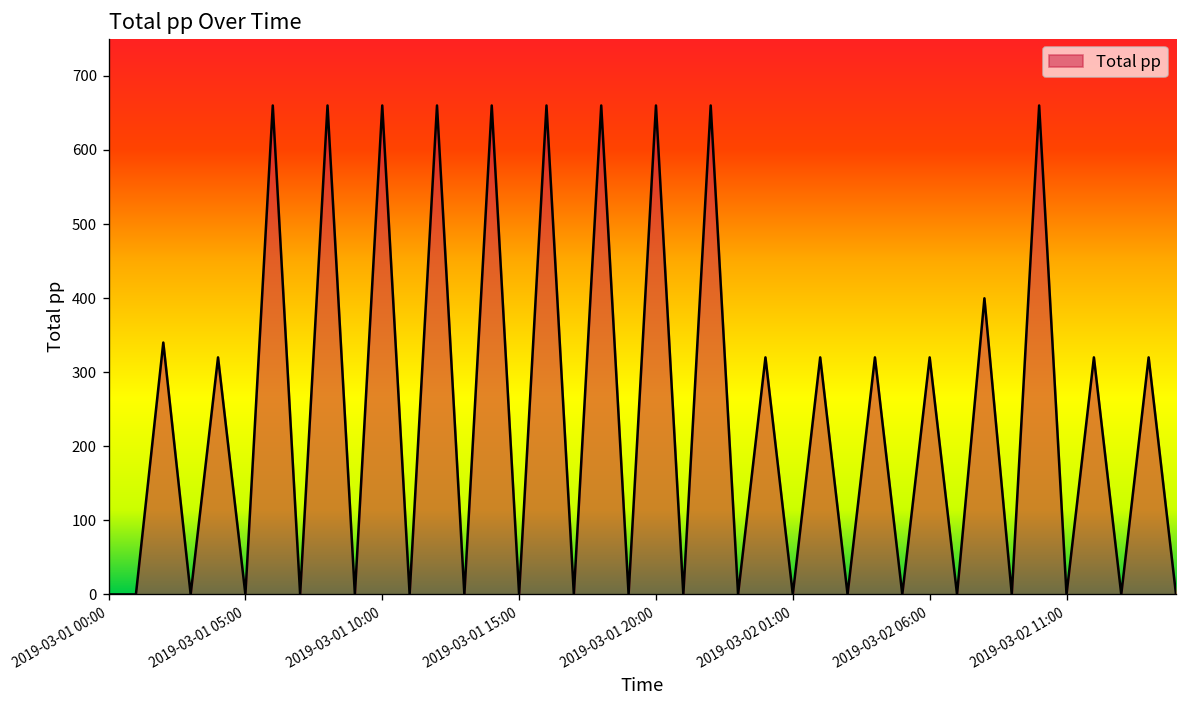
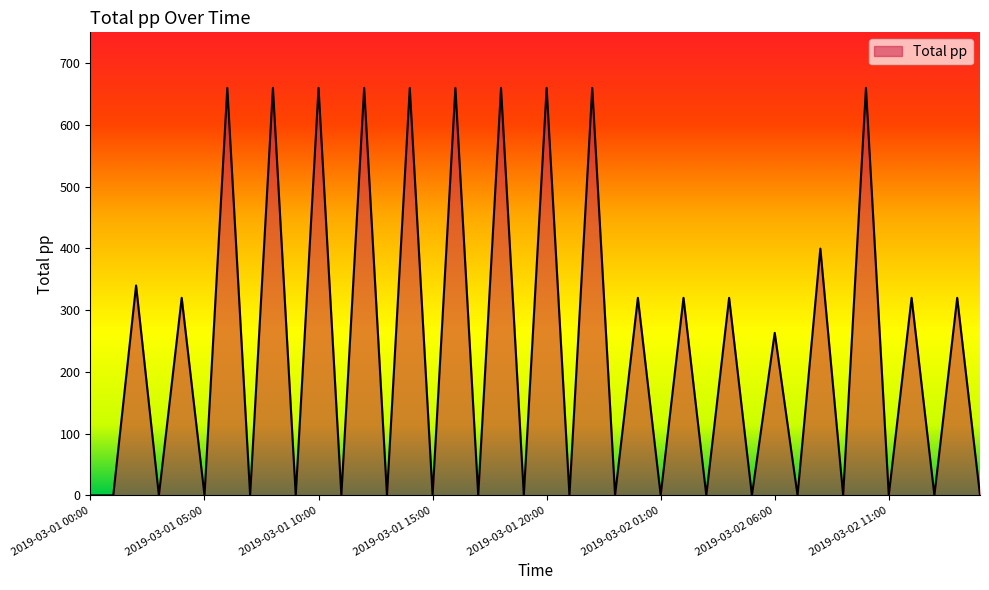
2019-03-02 06:00: 320 -> 260
